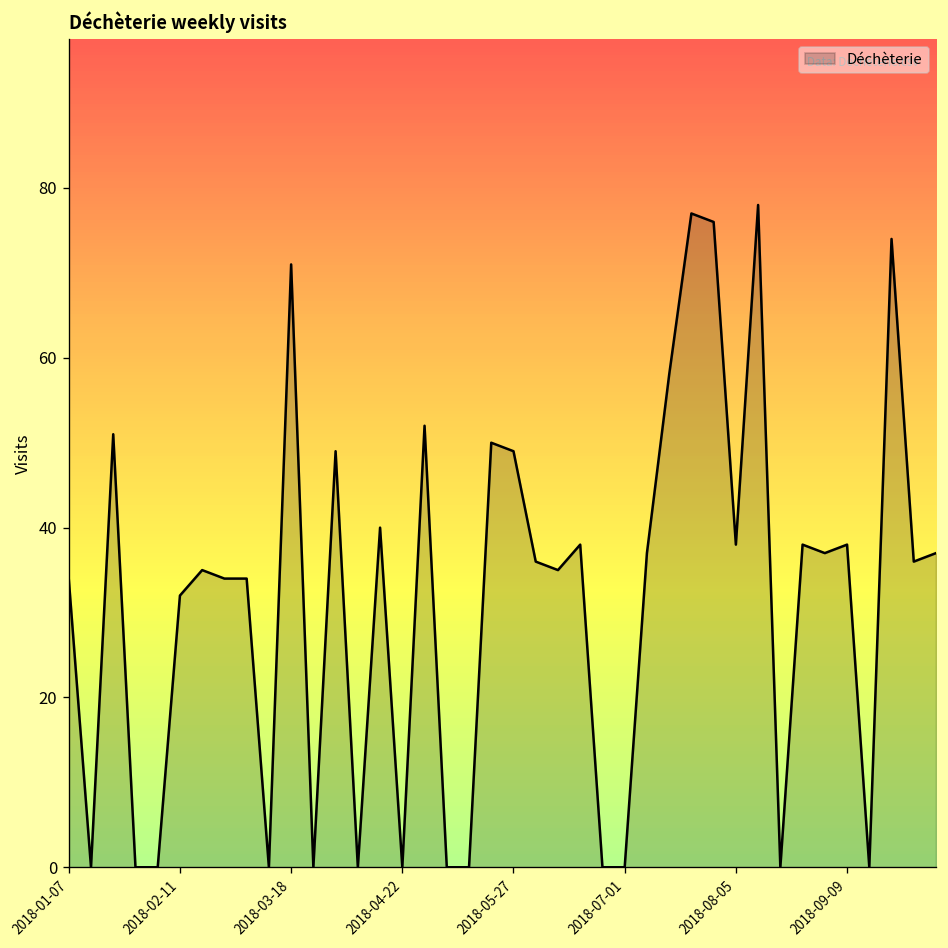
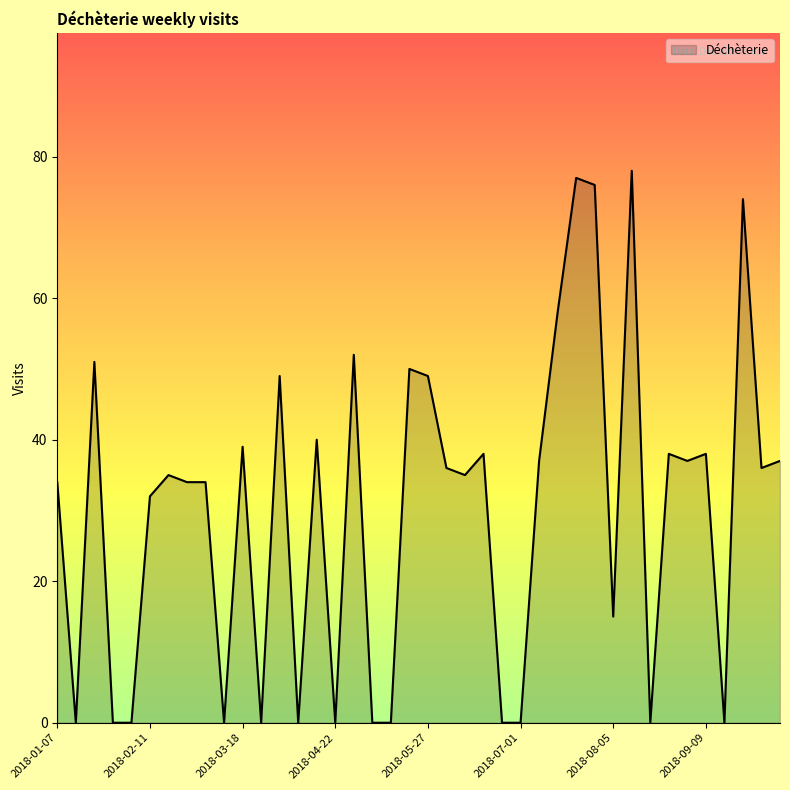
2018-03-18: 71 -> 39
2018-08-05: 38 -> 15
